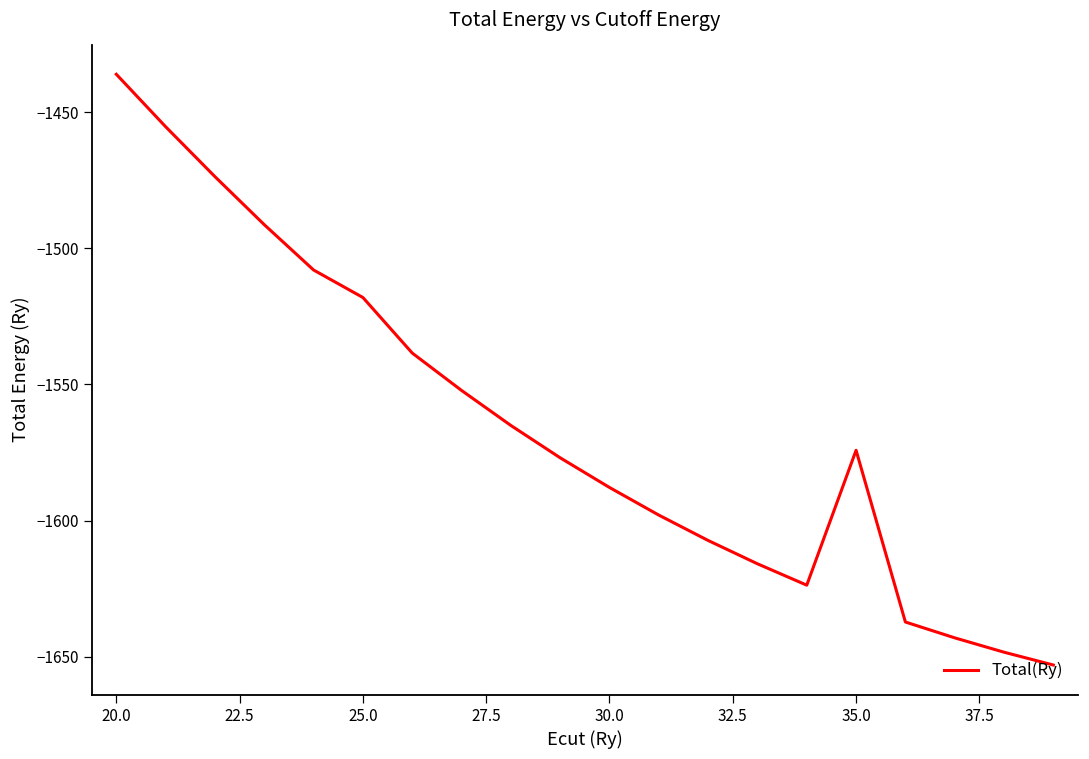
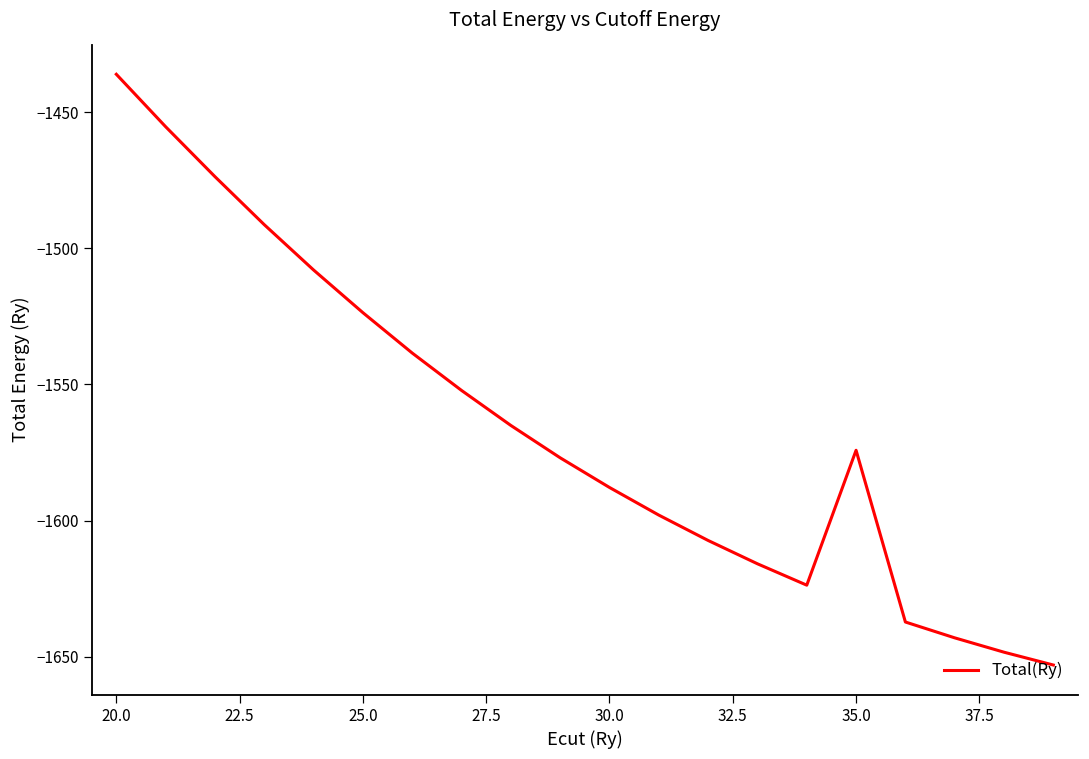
25.0: -1518 -> -1524
